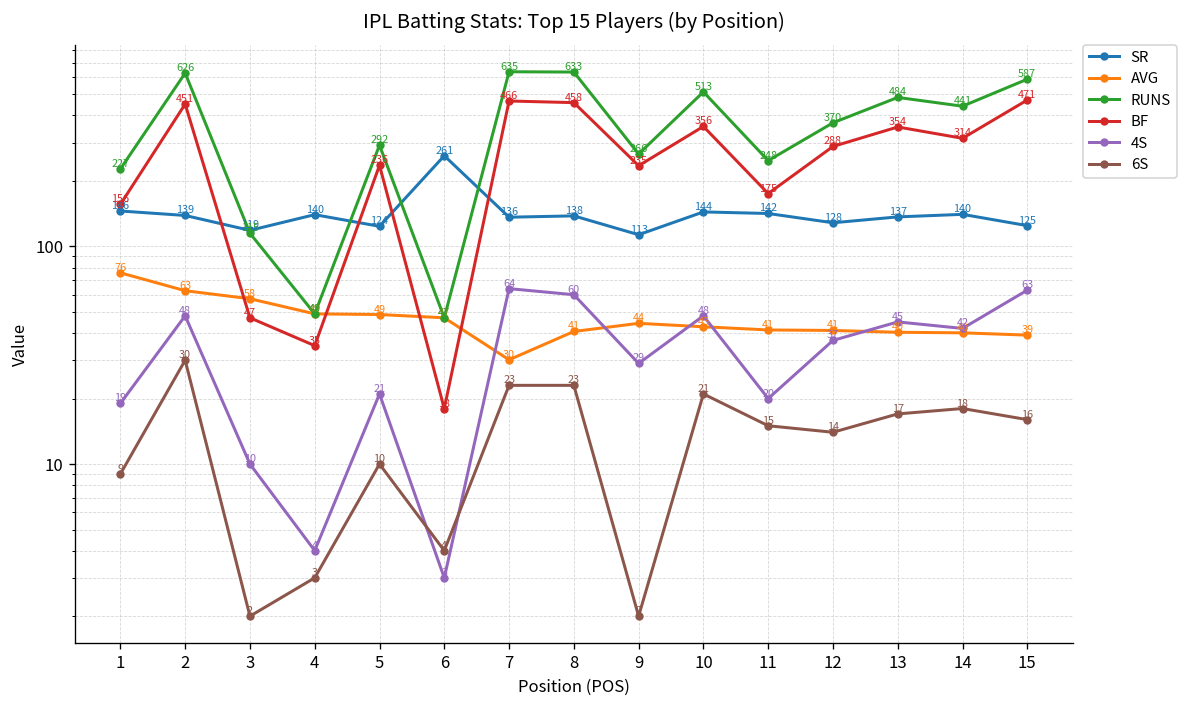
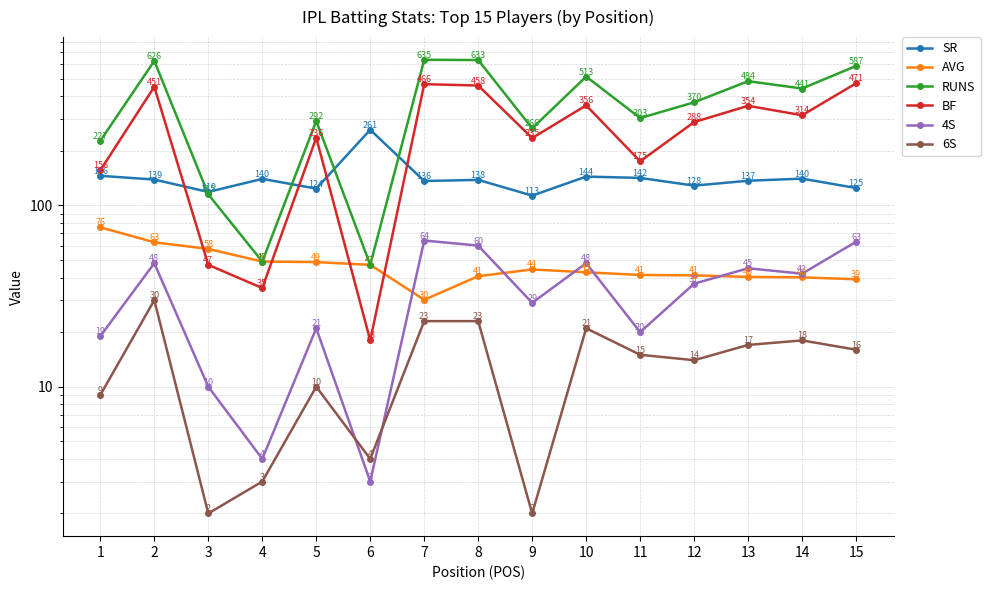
RUNS, 11: 248 -> 303
